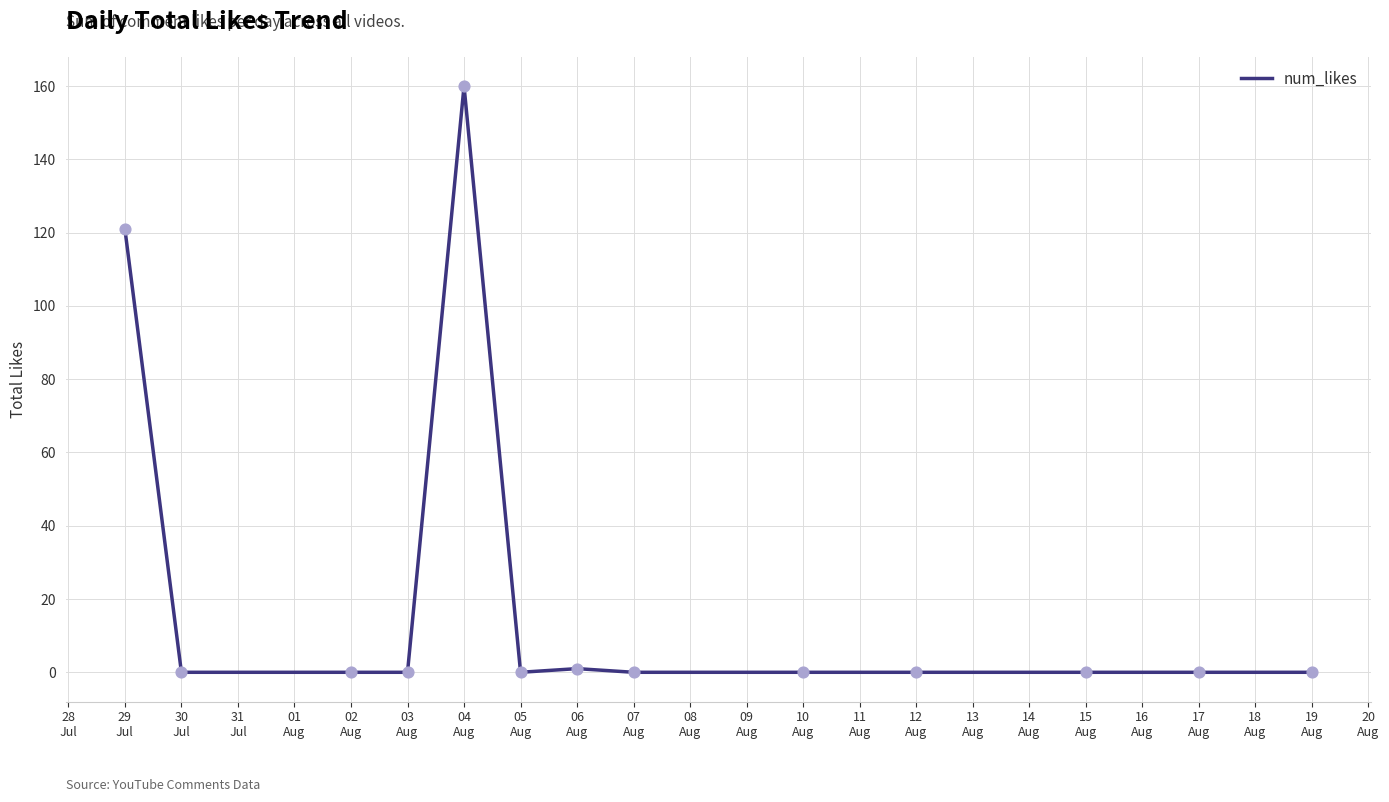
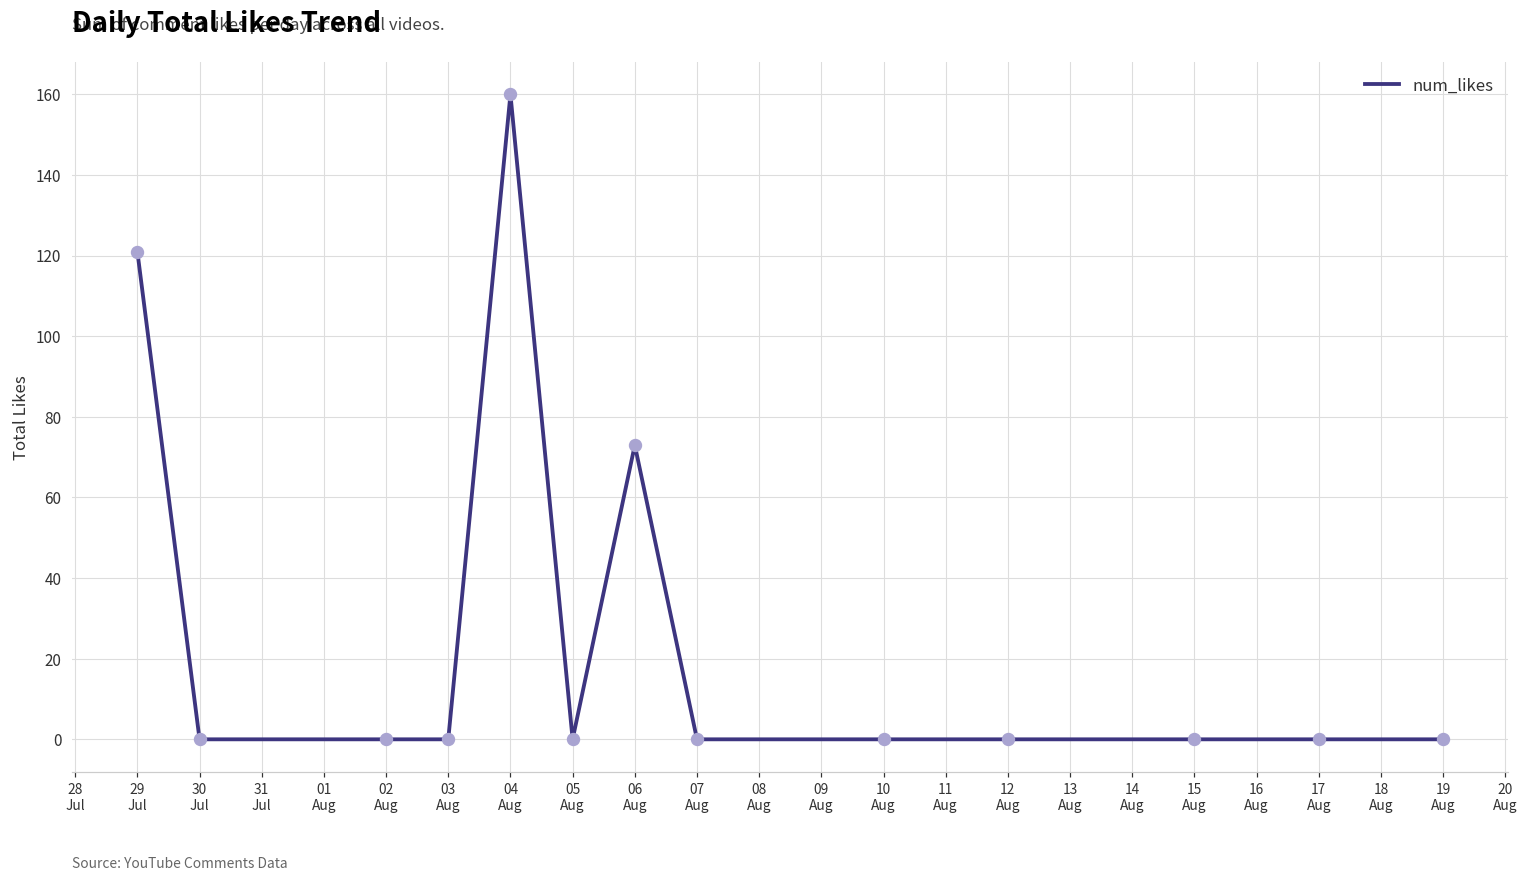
06 Aug: 1 -> 73
